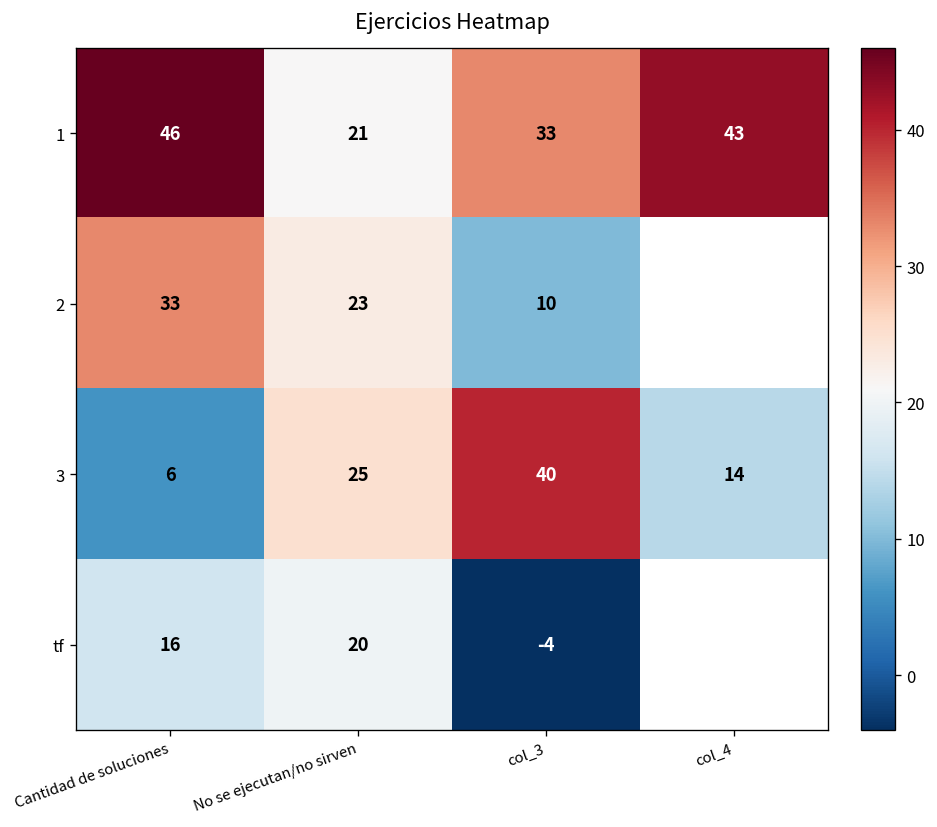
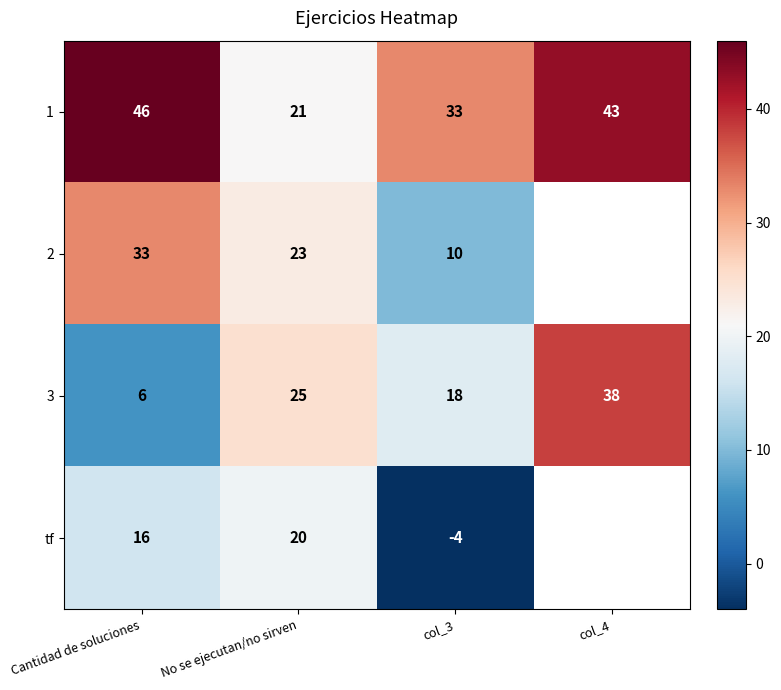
3, col_3: 40 -> 18
3, col_4: 14 -> 38
